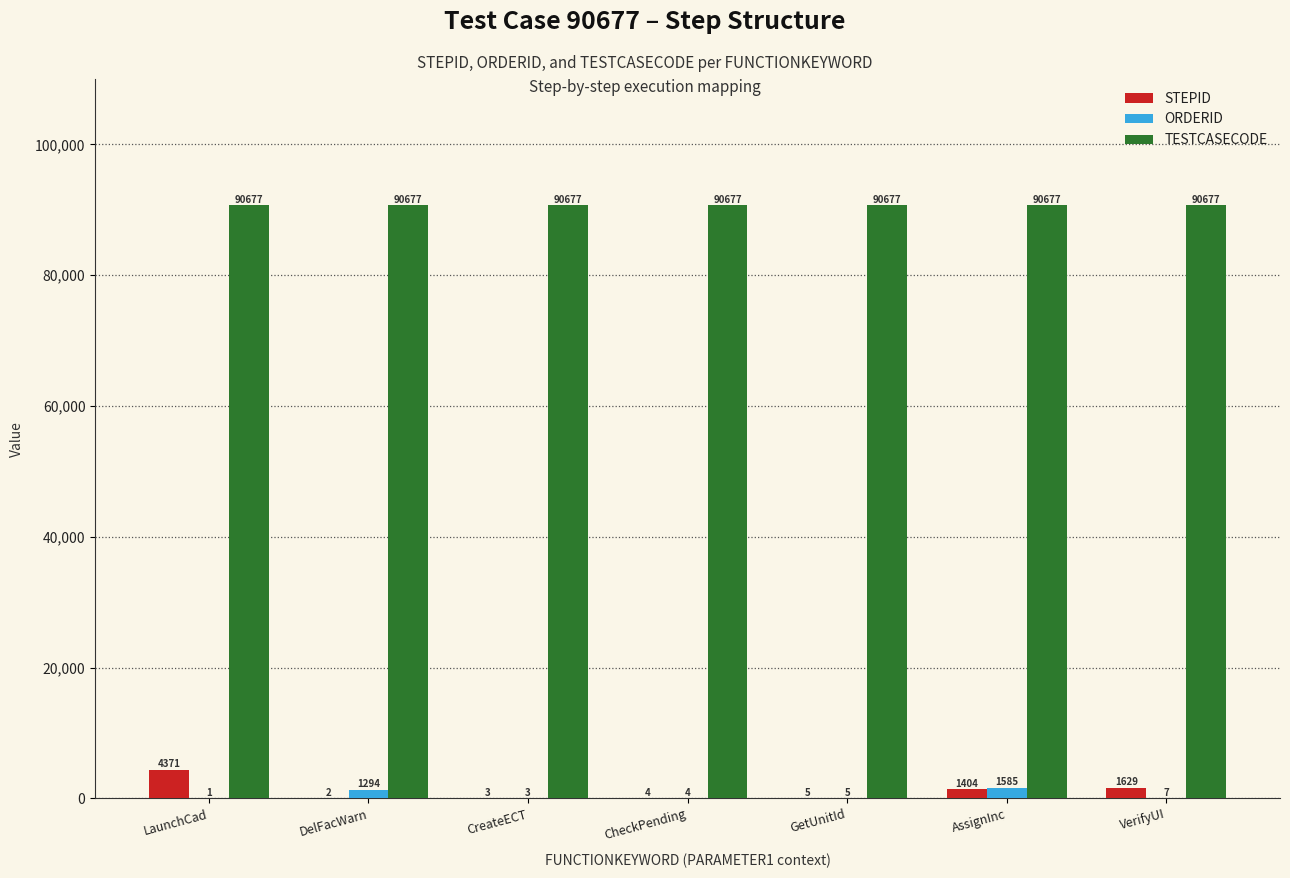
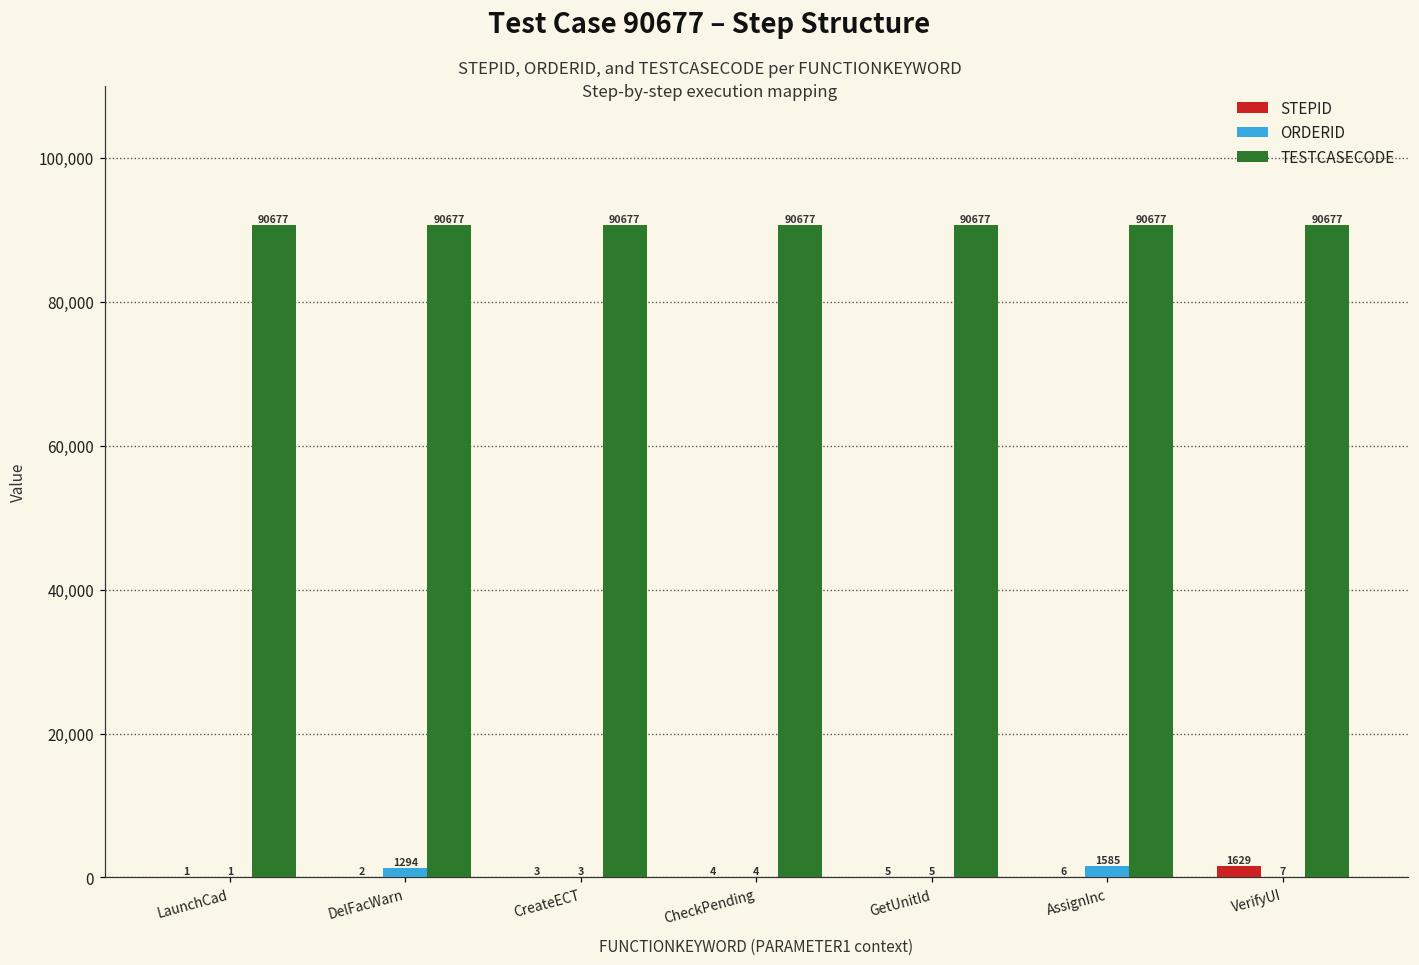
STEPID, LaunchCad: 4371 -> 1
STEPID, AssignInc: 1404 -> 6
